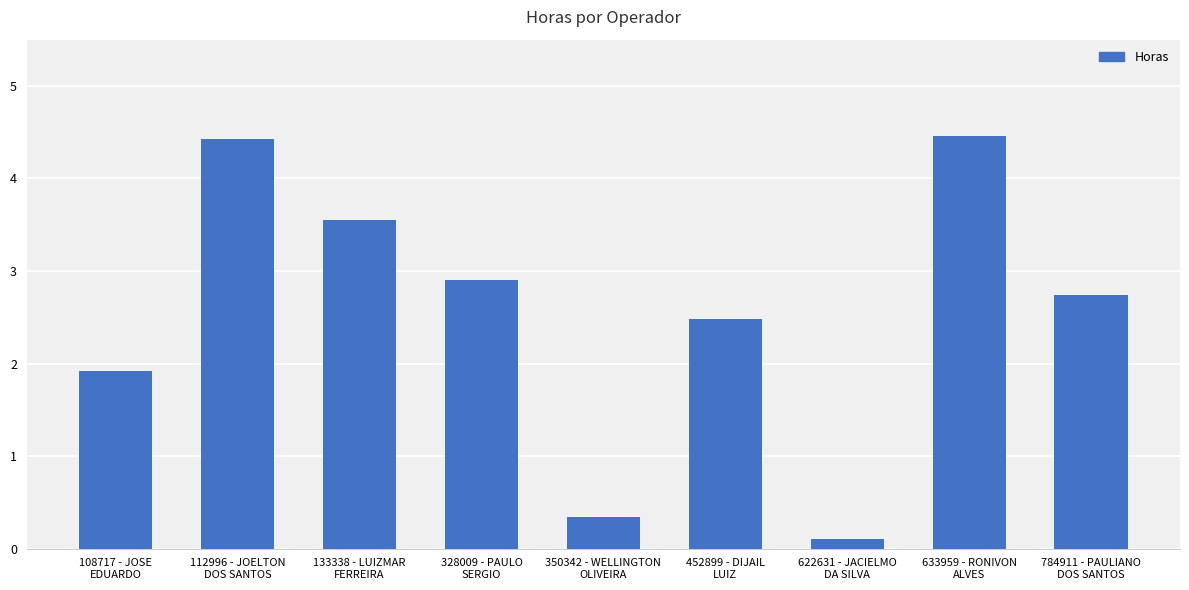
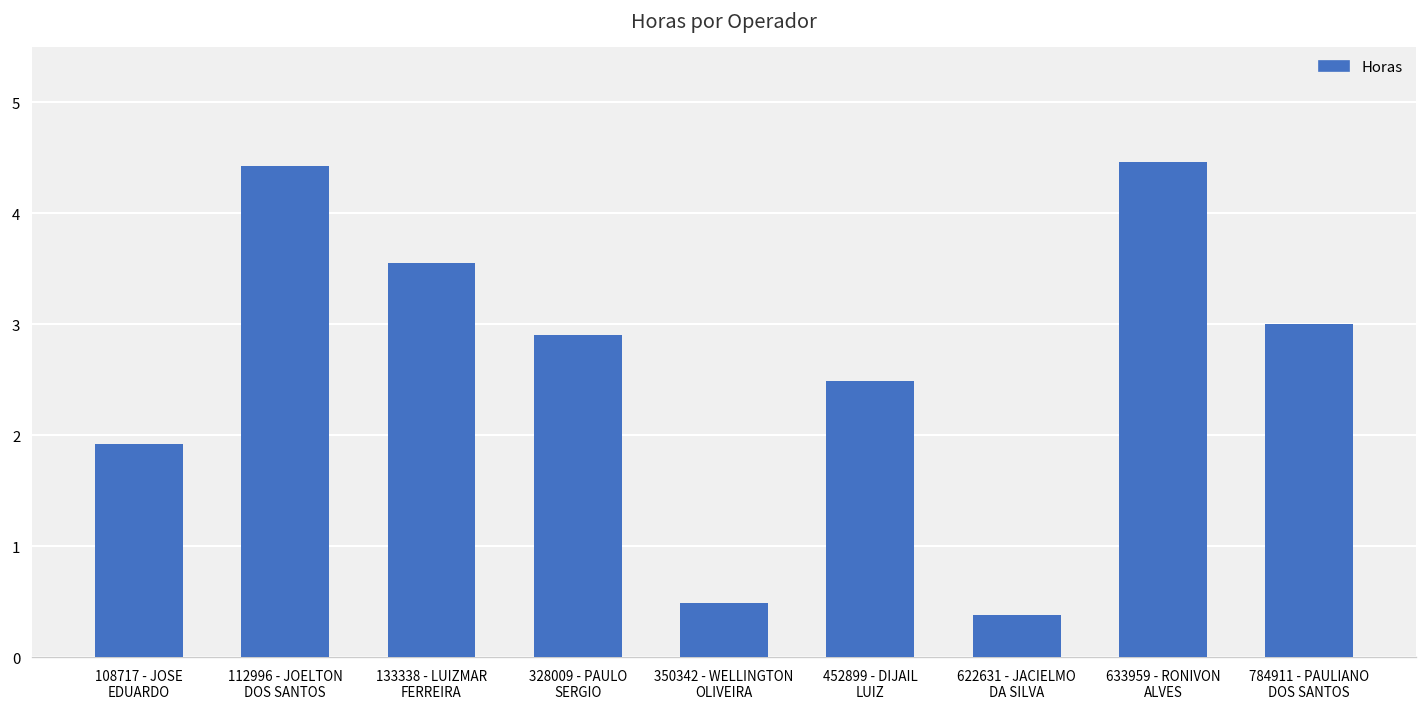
350342 - WELLINGTON OLIVEIRA: 0.3 -> 0.5
622631 - JACIELMO DA SILVA: 0.1 -> 0.4
784911 - PAULIANO DOS SANTOS: 2.7 -> 3.0
